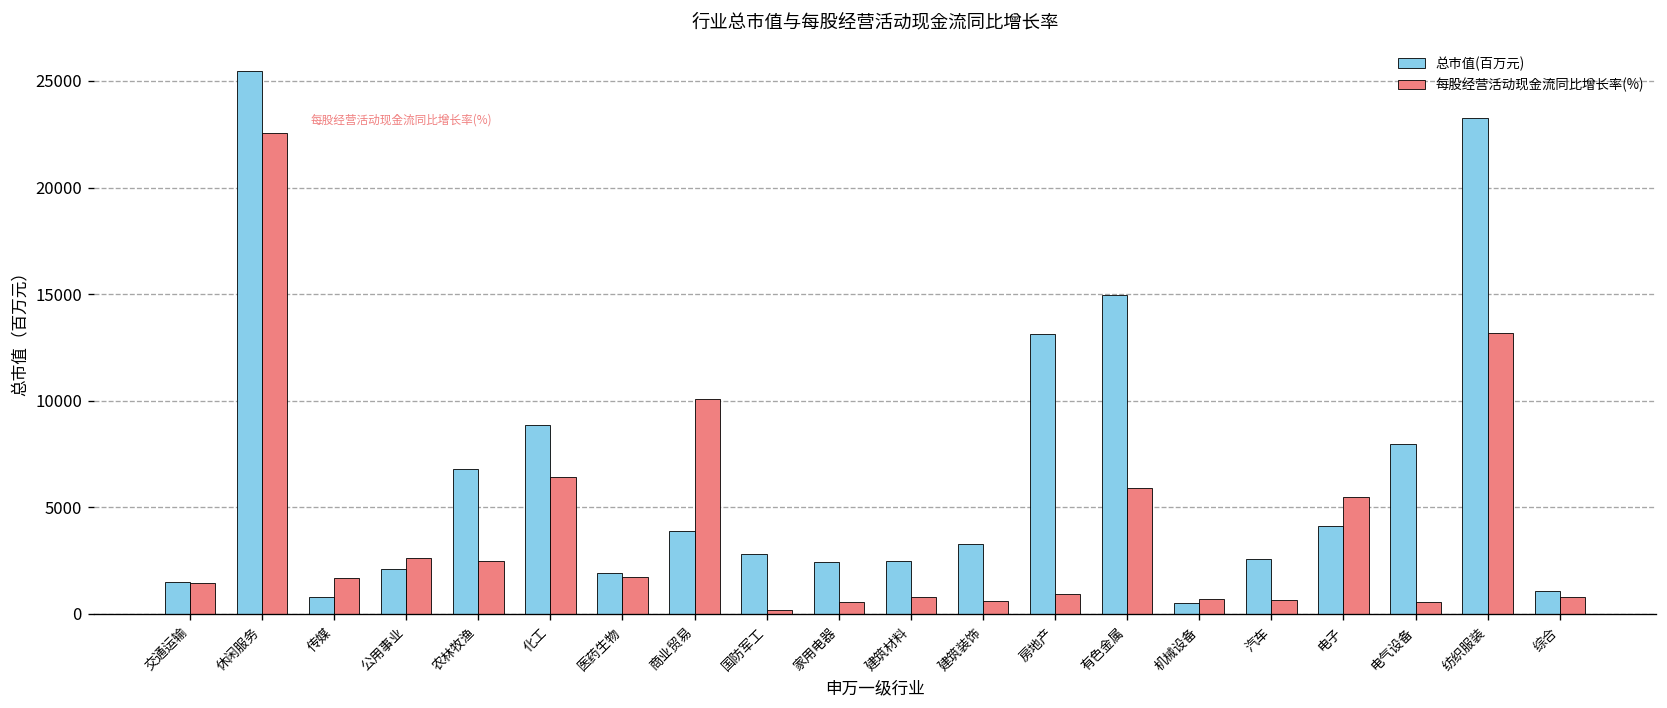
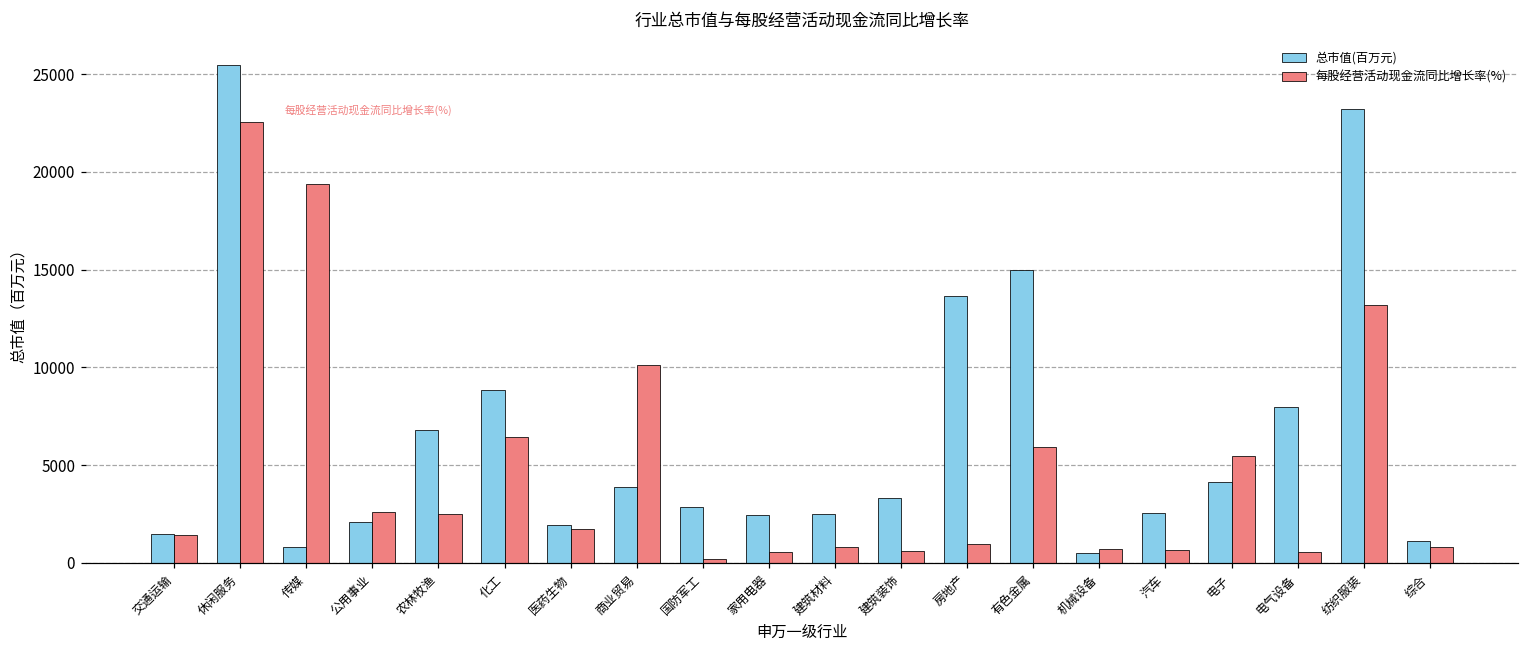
每股经营活动现金流同比增长率(%), 传媒: 1700 -> 19400
总市值(百万元), 房地产: 13100 -> 13600
